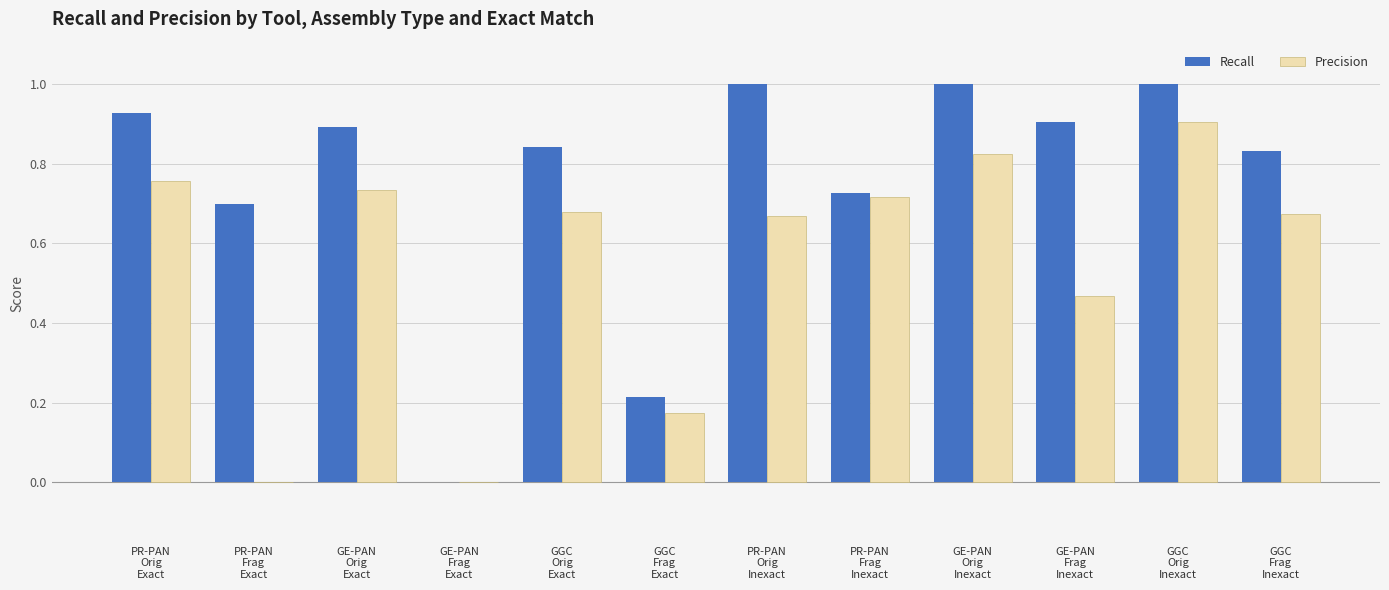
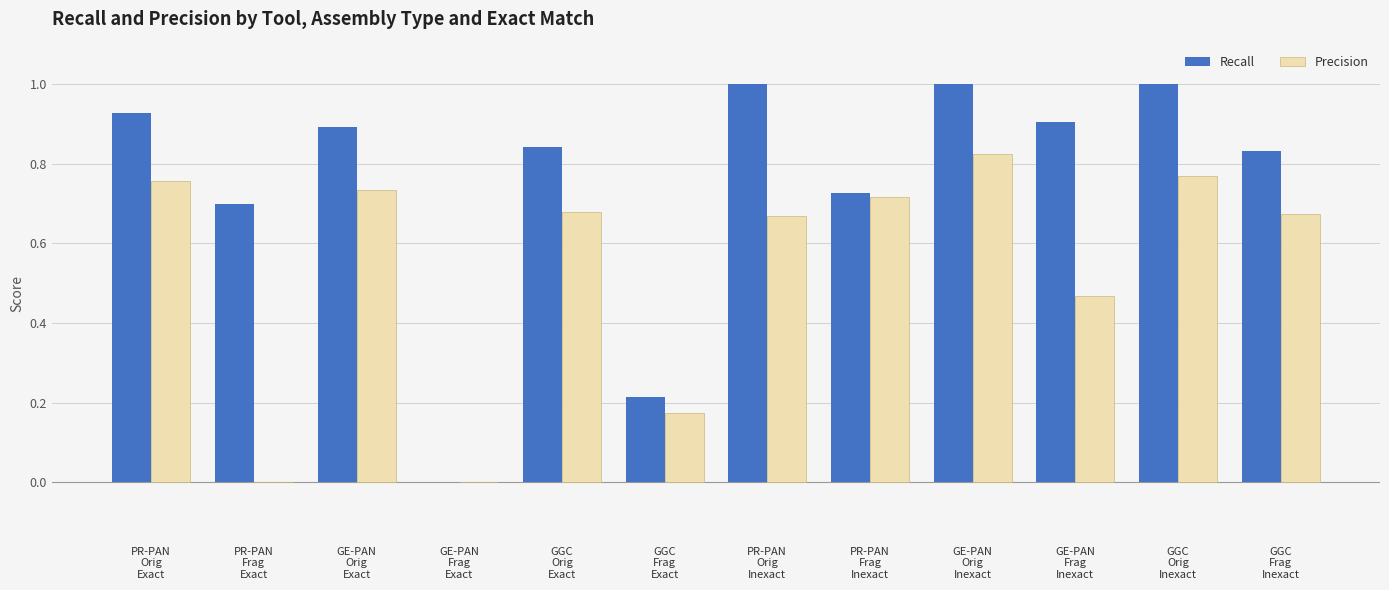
Precision, GGC Orig Inexact: 0.90 -> 0.77
